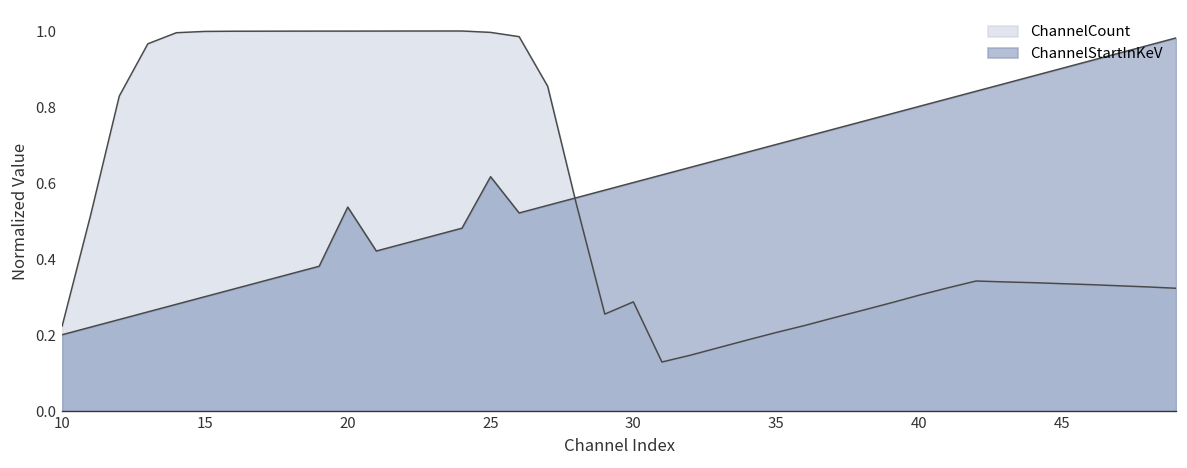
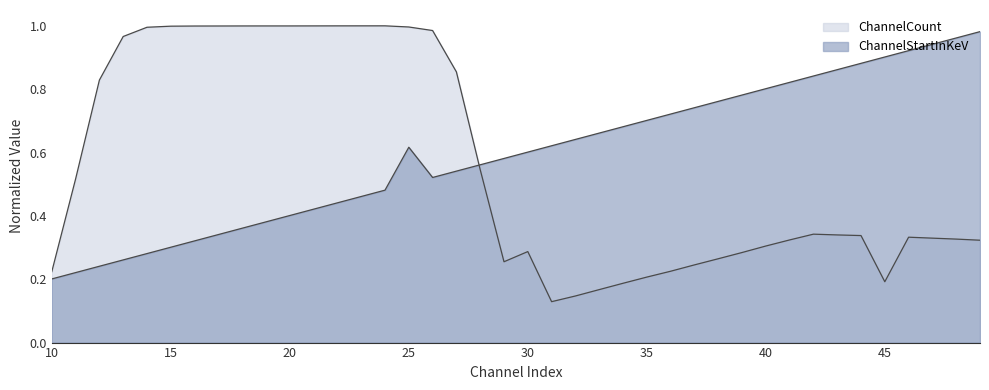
ChannelStartInKeV, 20: 0.54 -> 0.40
ChannelCount, 45: 0.34 -> 0.19
